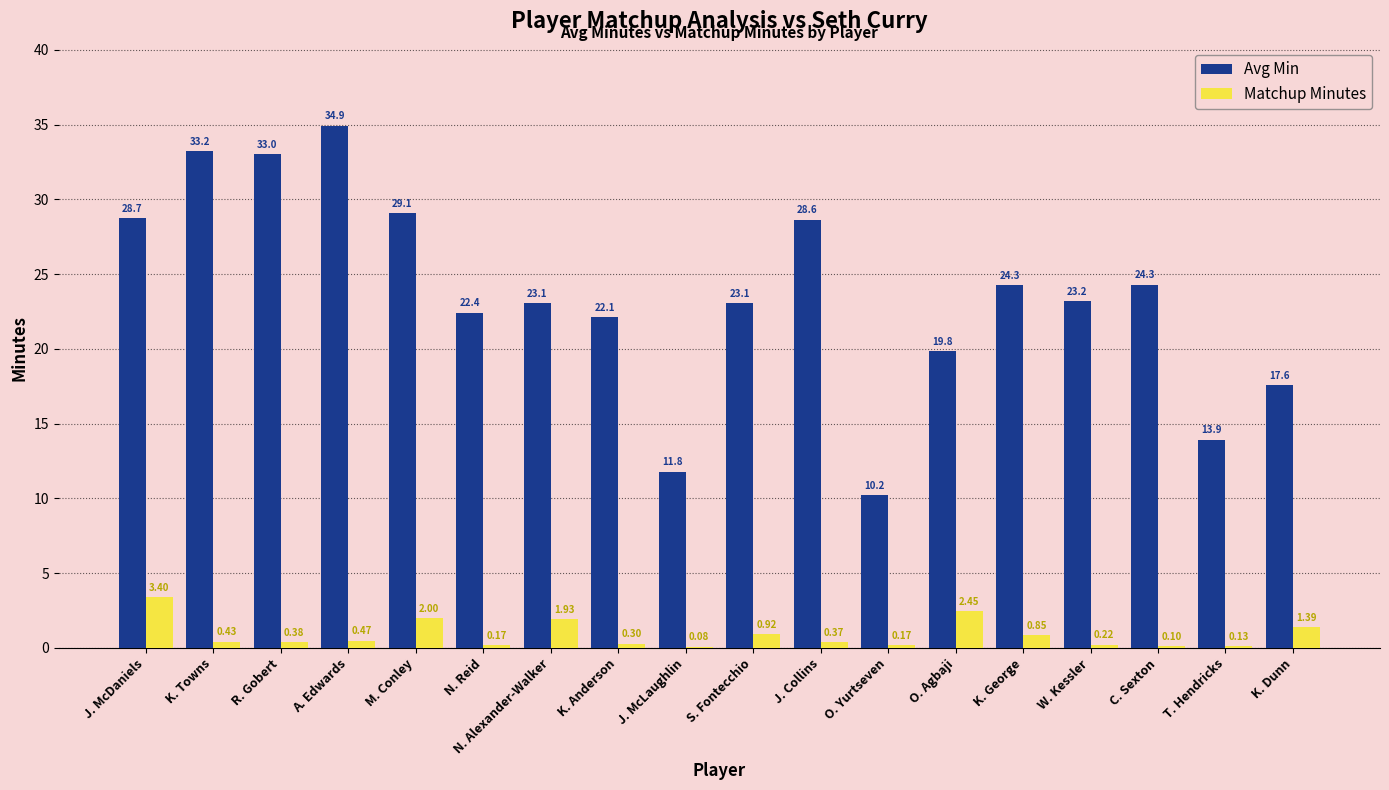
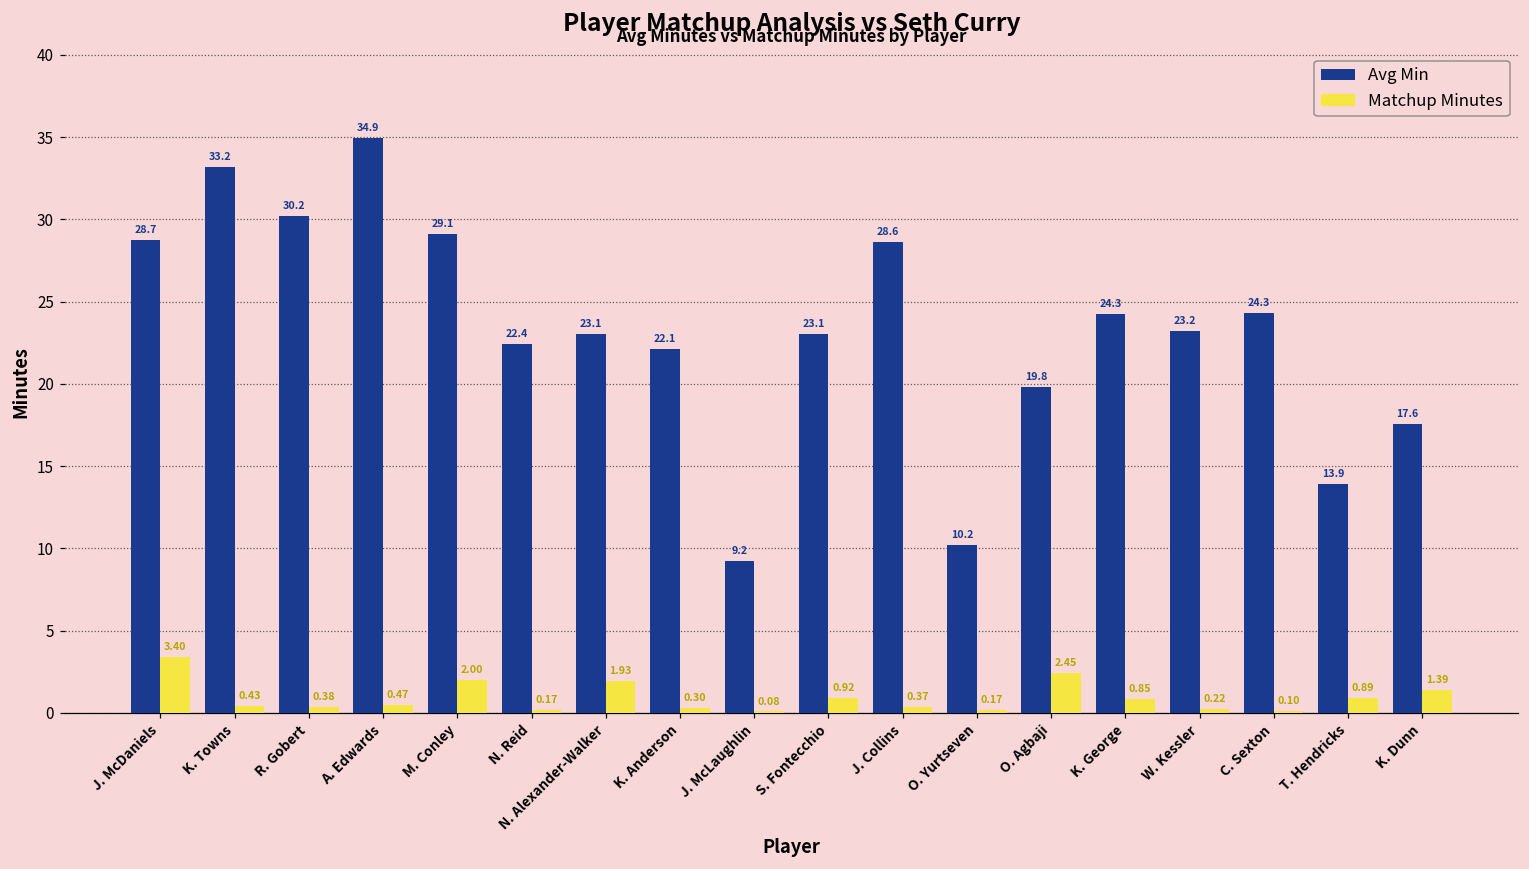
Avg Min, R. Gobert: 33.0 -> 30.2
Avg Min, J. McLaughlin: 11.8 -> 9.2
Matchup Minutes, T. Hendricks: 0.13 -> 0.89
